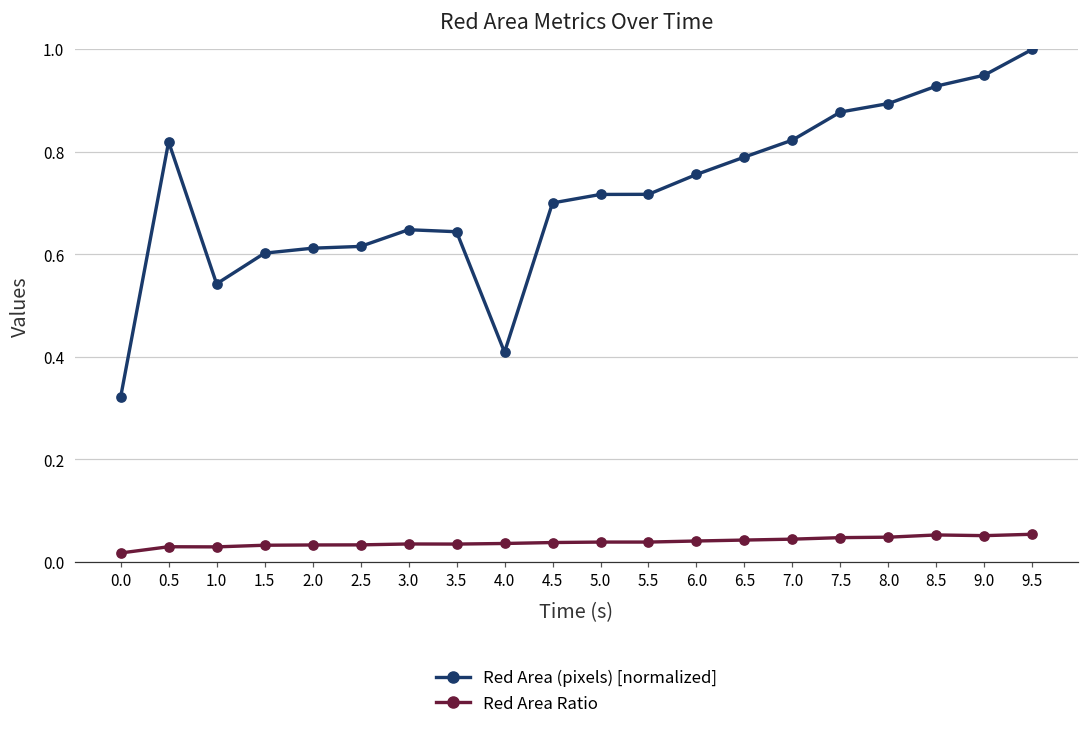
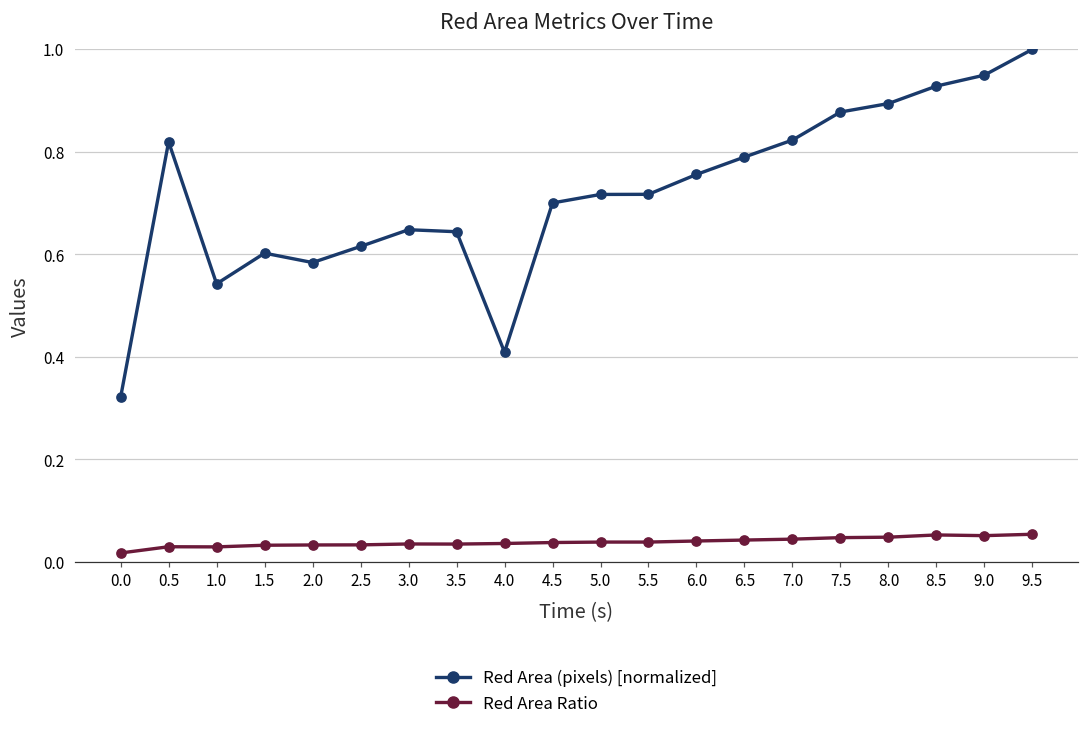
Red Area (pixels) [normalized], 2.0: 0.61 -> 0.58
